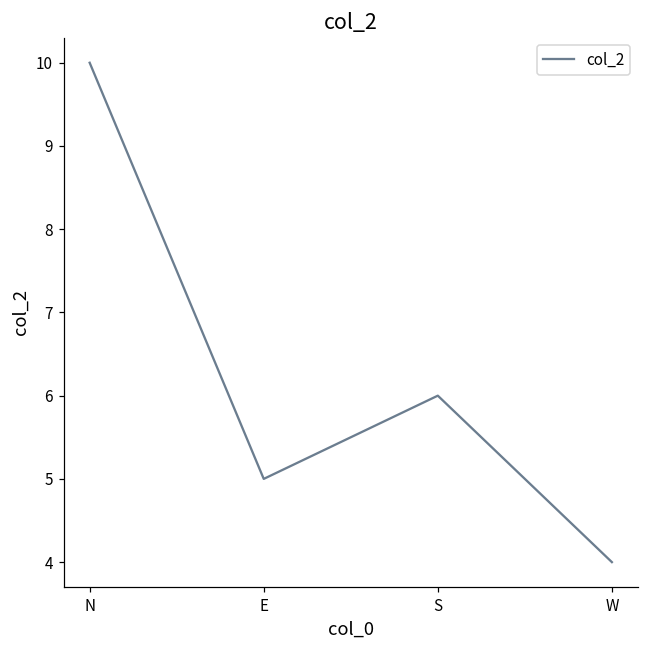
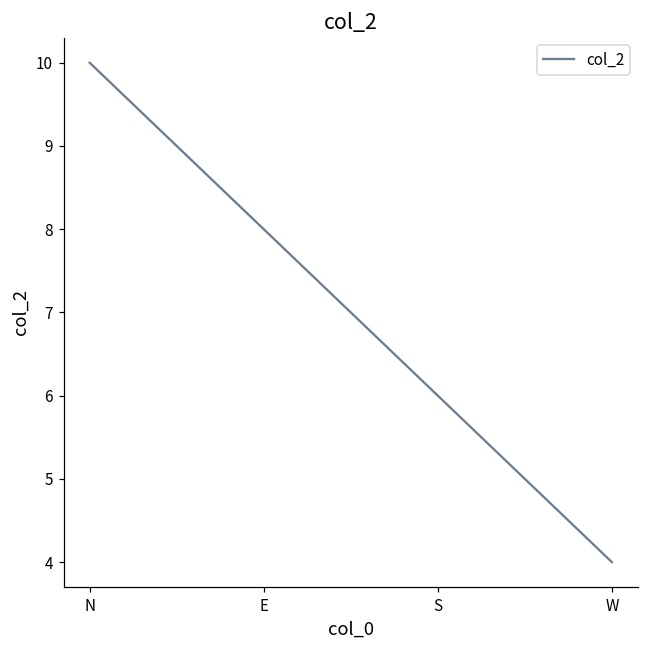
E: 5 -> 8
